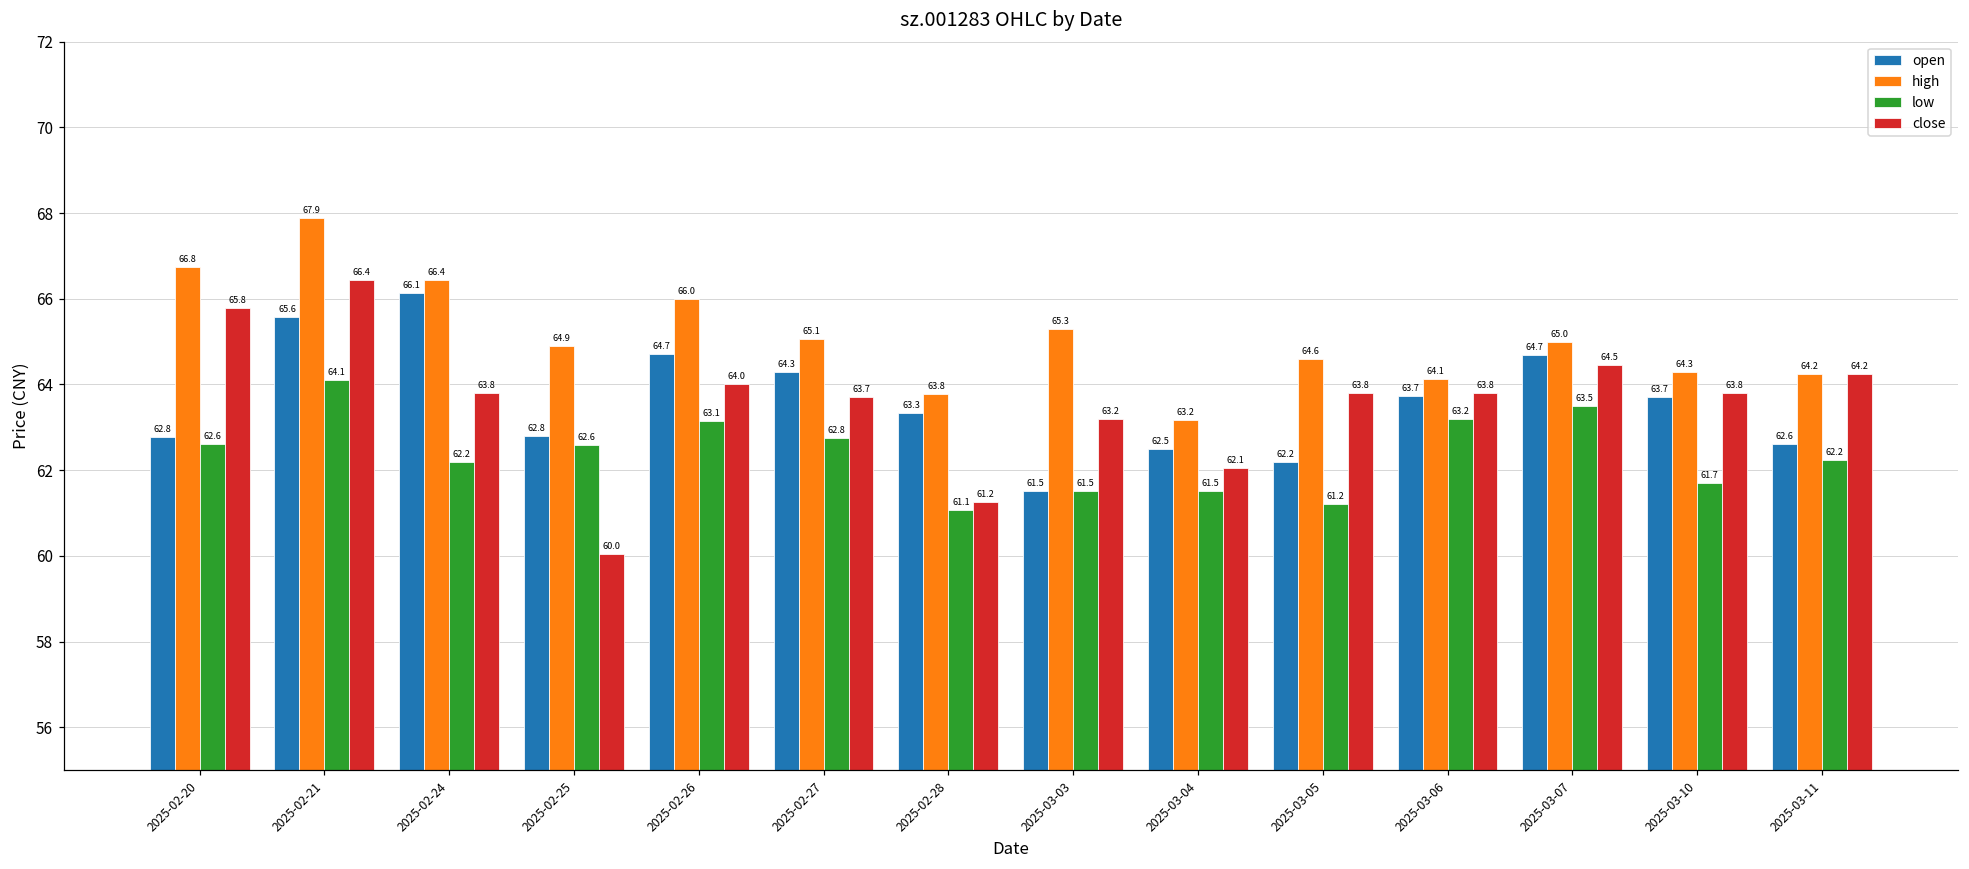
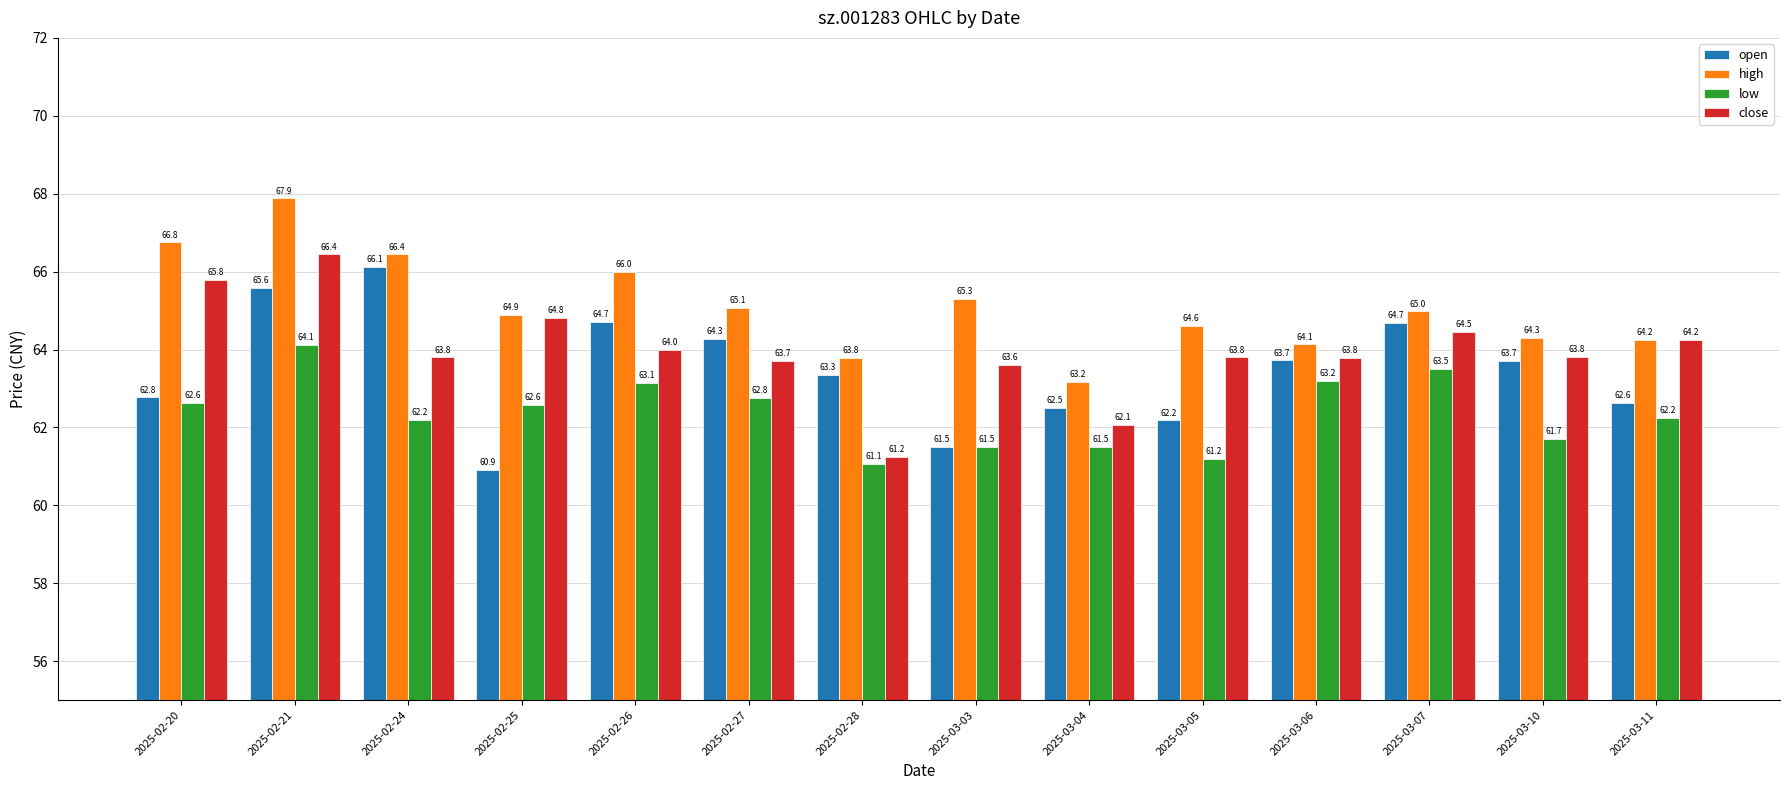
open, 2025-02-25: 62.8 -> 60.9
close, 2025-02-25: 60.0 -> 64.8
close, 2025-03-03: 63.2 -> 63.6
